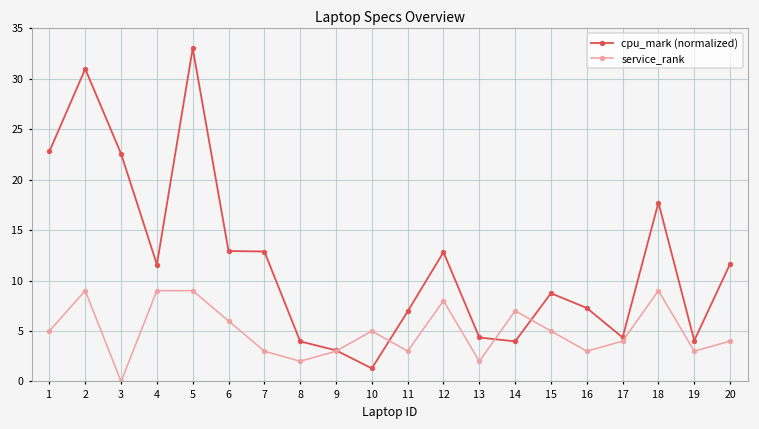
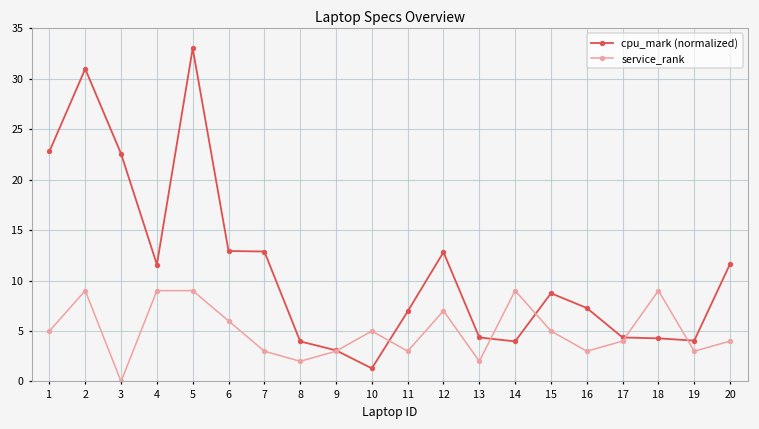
service_rank, 12: 8 -> 7
service_rank, 14: 7 -> 9
cpu_mark (normalized), 18: 18 -> 4
